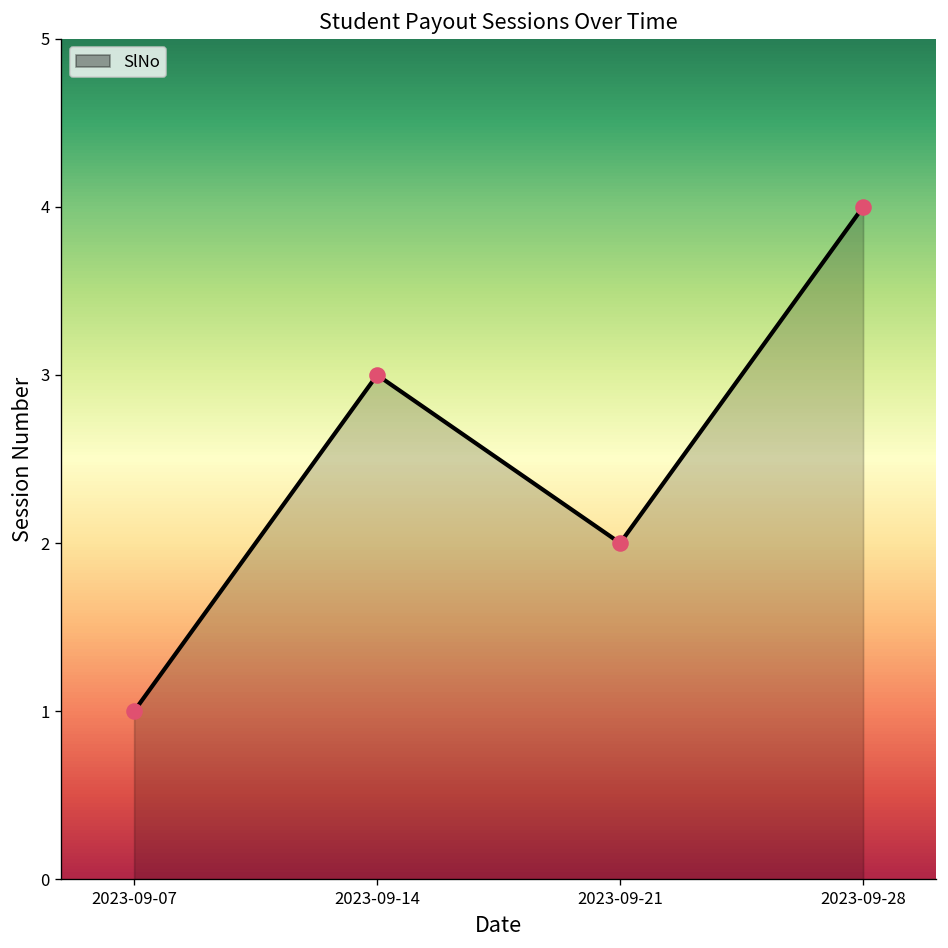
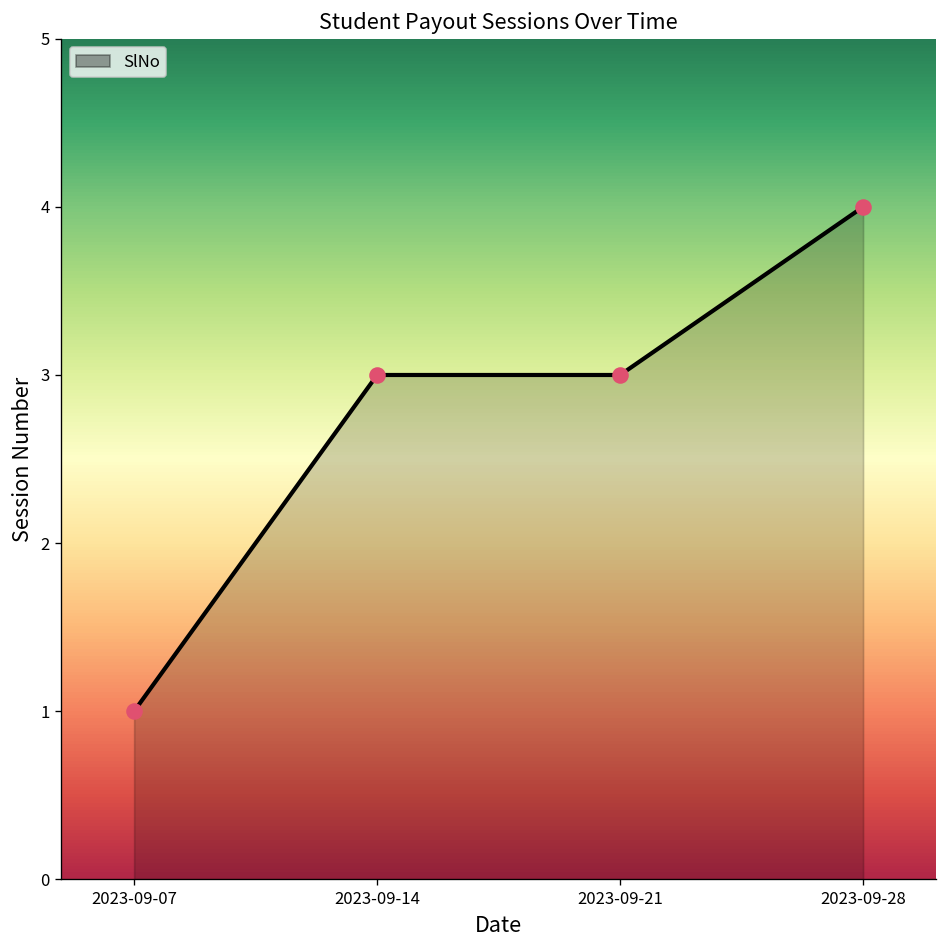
2023-09-21: 2 -> 3
